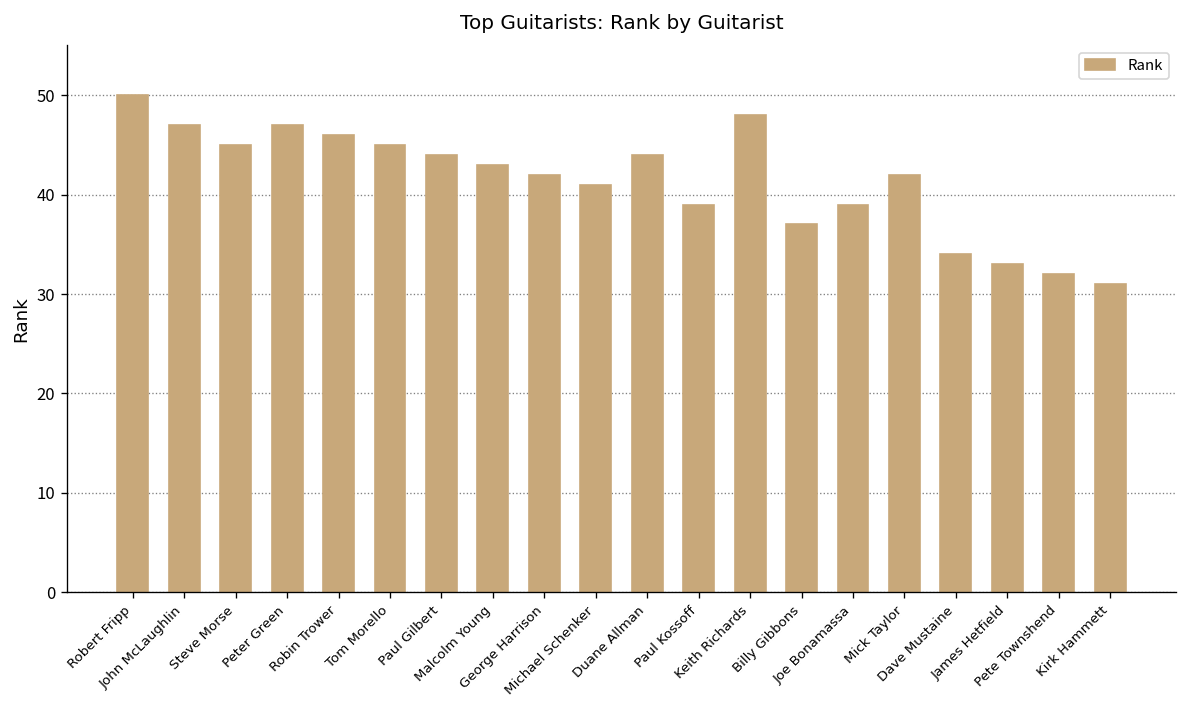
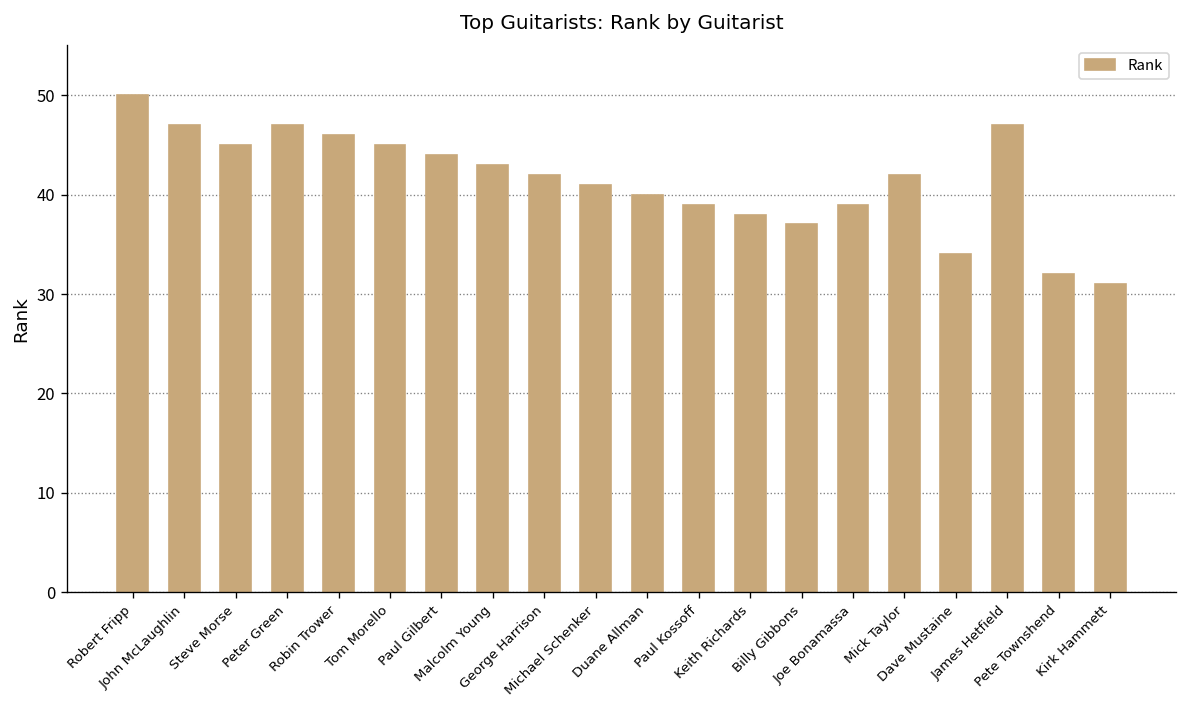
Duane Allman: 44 -> 40
Keith Richards: 48 -> 38
James Hetfield: 33 -> 47
